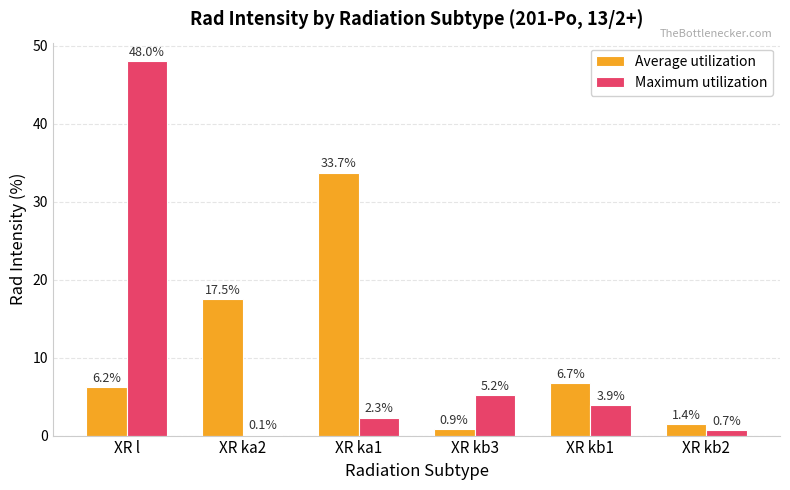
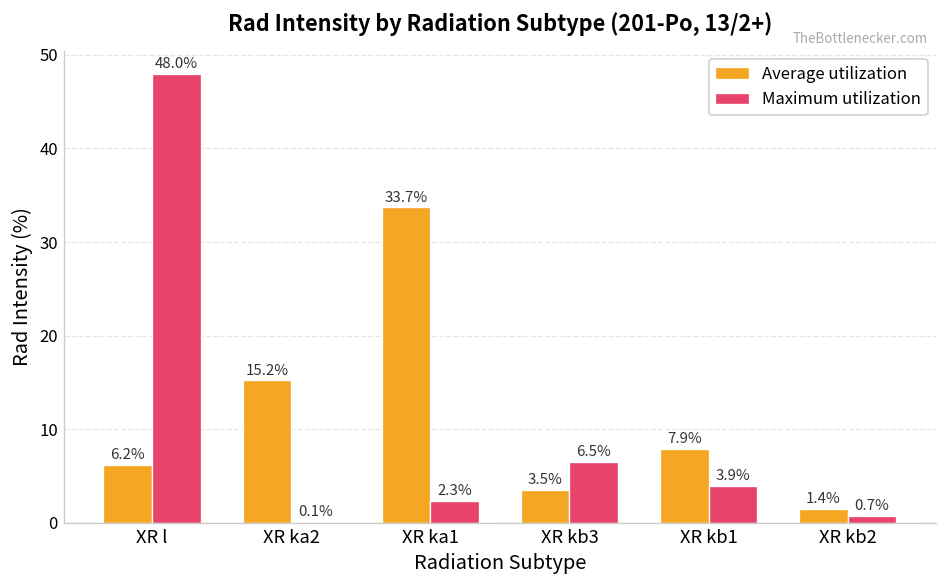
Average utilization, XR ka2: 17.5% -> 15.2%
Average utilization, XR kb3: 0.9% -> 3.5%
Maximum utilization, XR kb3: 5.2% -> 6.5%
Average utilization, XR kb1: 6.7% -> 7.9%
